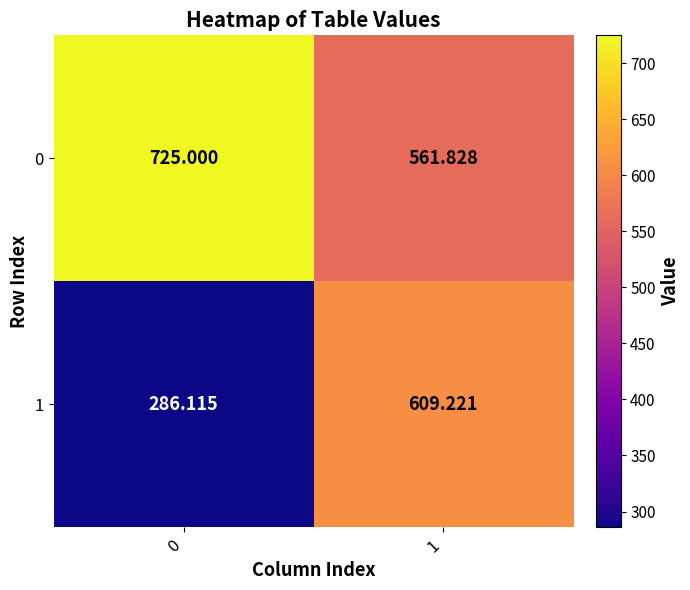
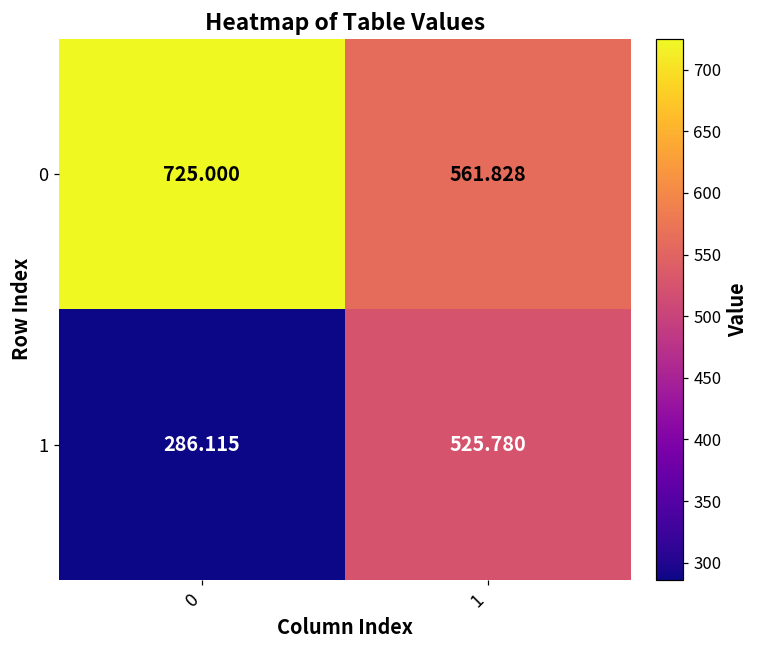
1, 1: 609.221 -> 525.780
